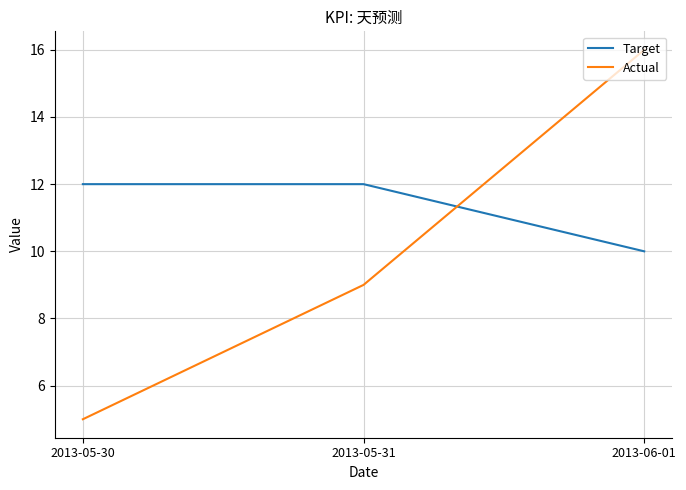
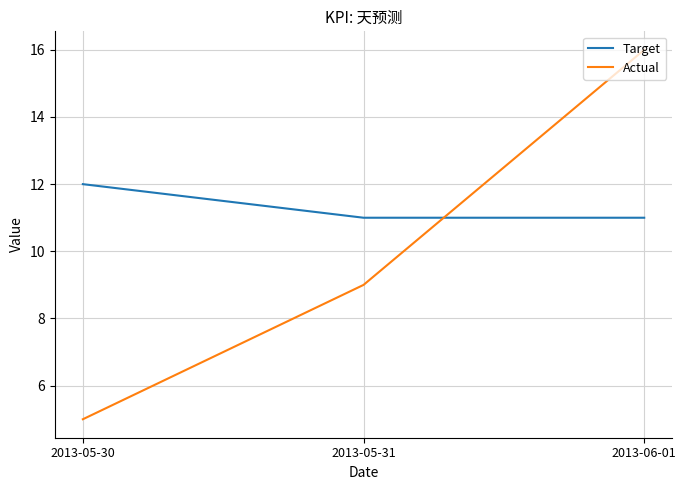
Target, 2013-05-31: 12 -> 11
Target, 2013-06-01: 10 -> 11
